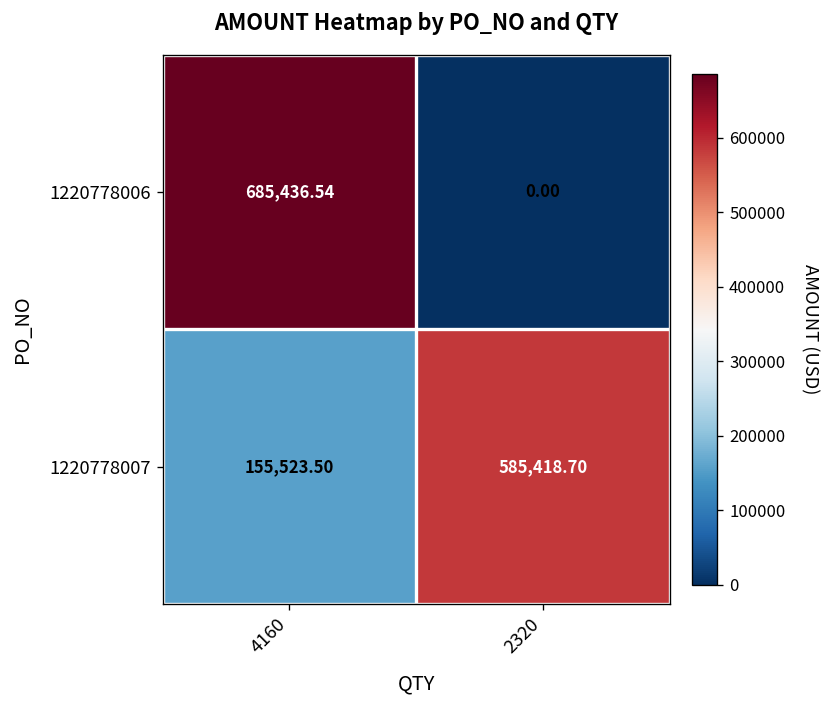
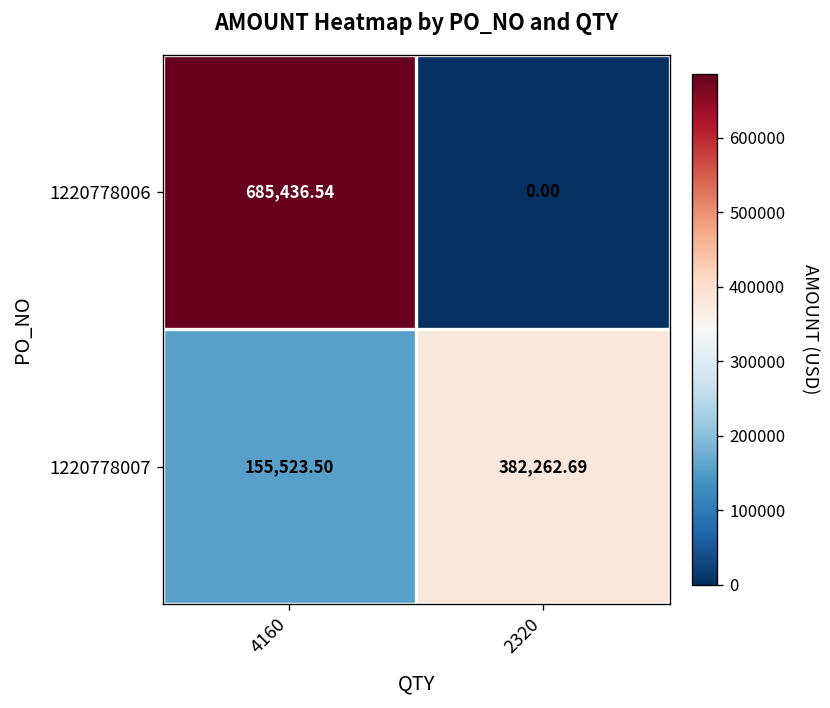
1220778007, 2320: 585,418.70 -> 382,262.69
